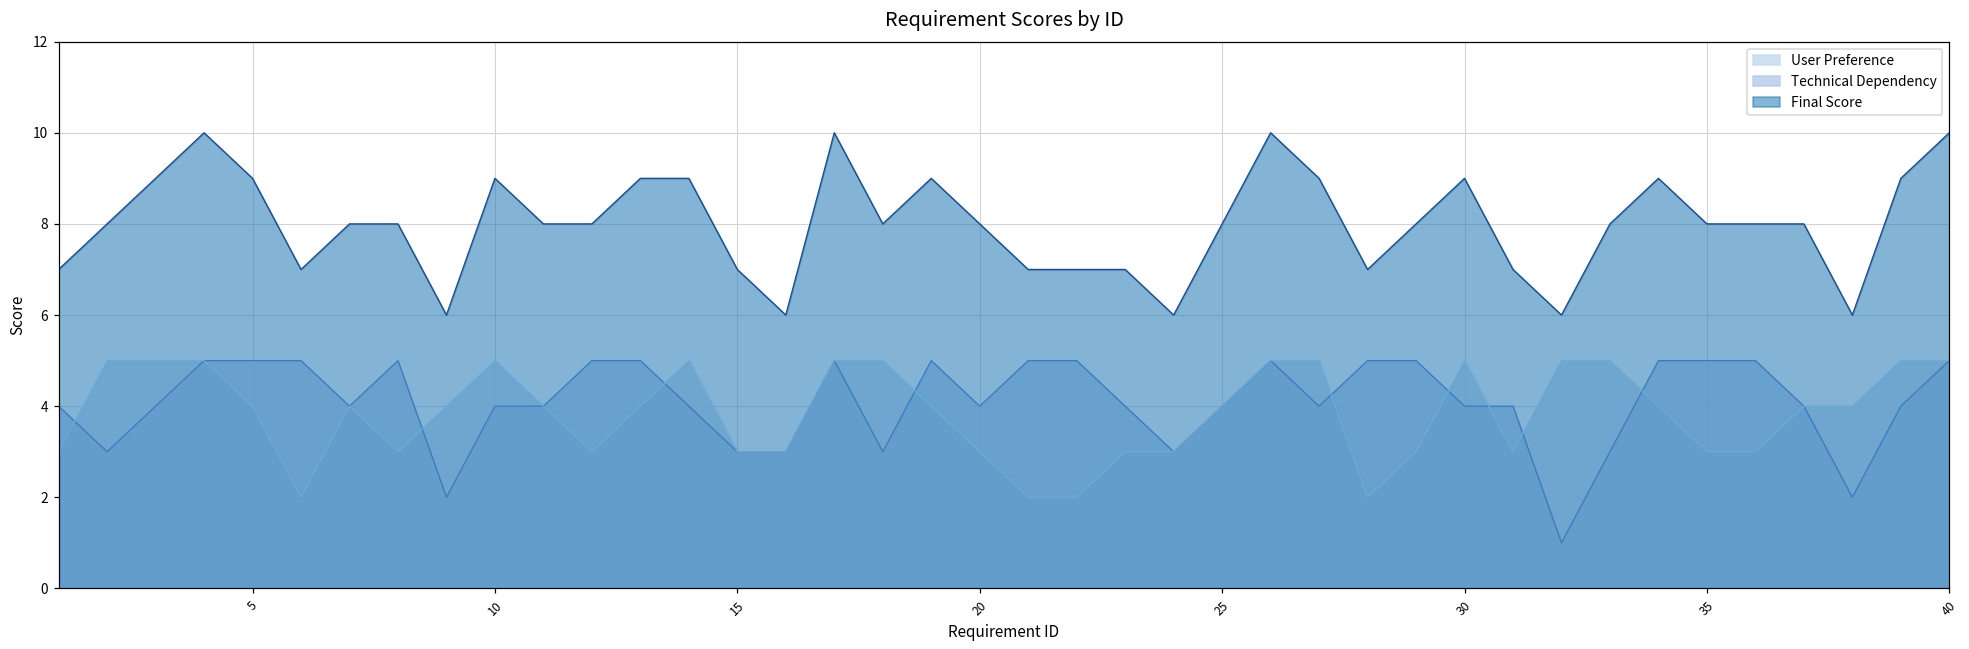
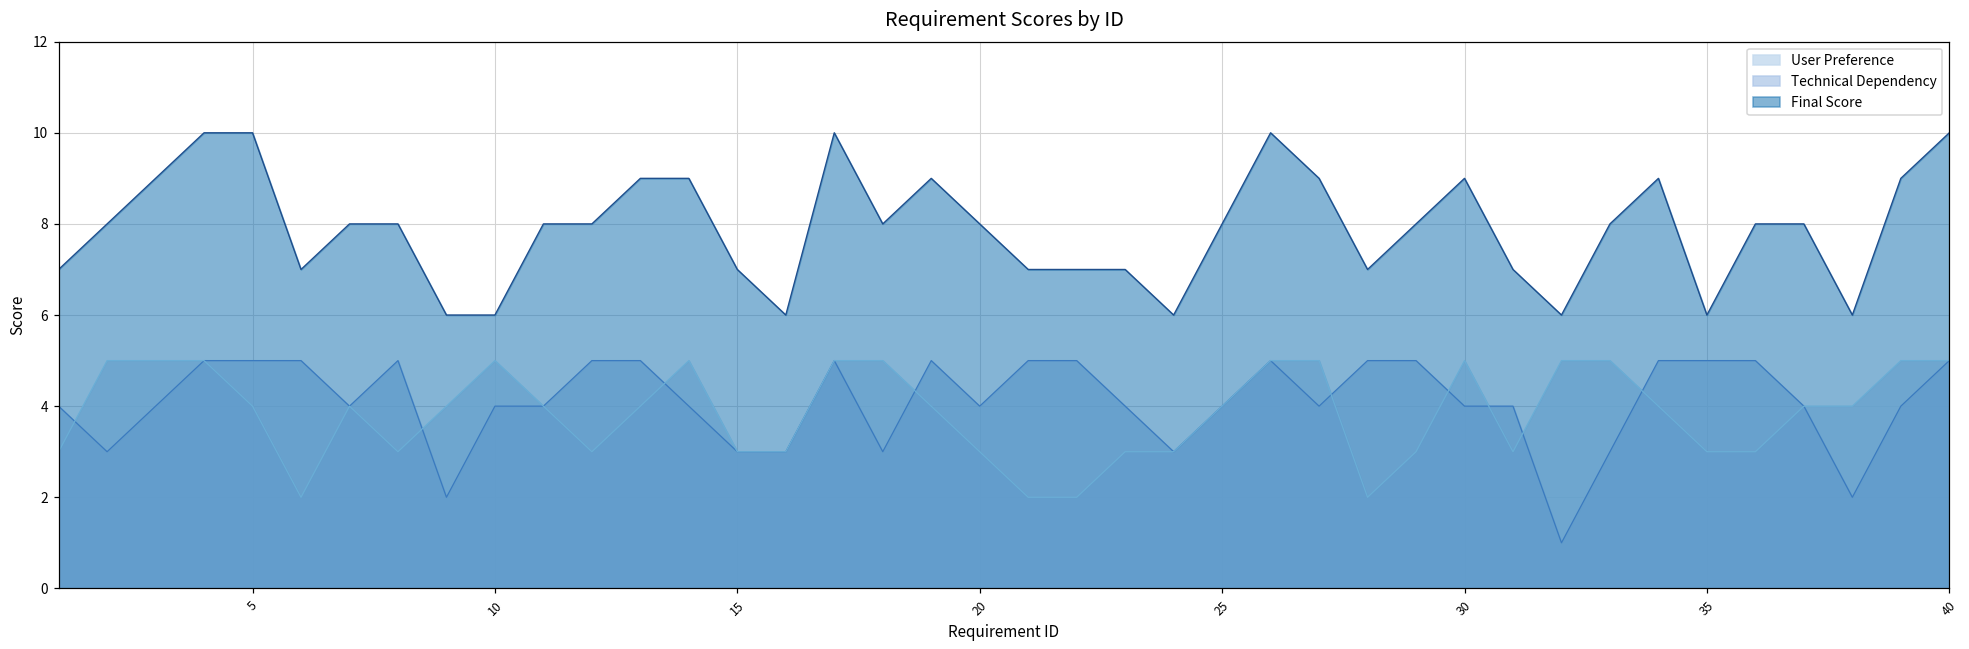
Final Score, 5: 9 -> 10
Final Score, 10: 9 -> 6
Final Score, 35: 8 -> 6
